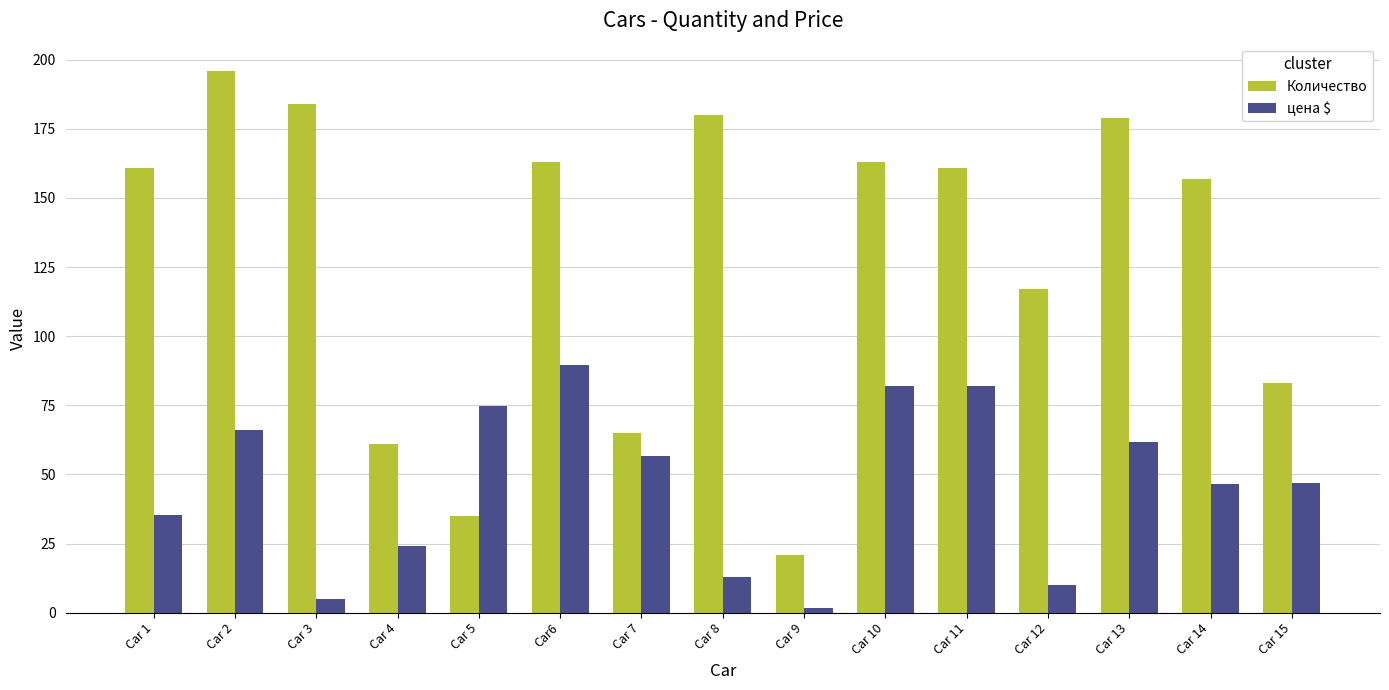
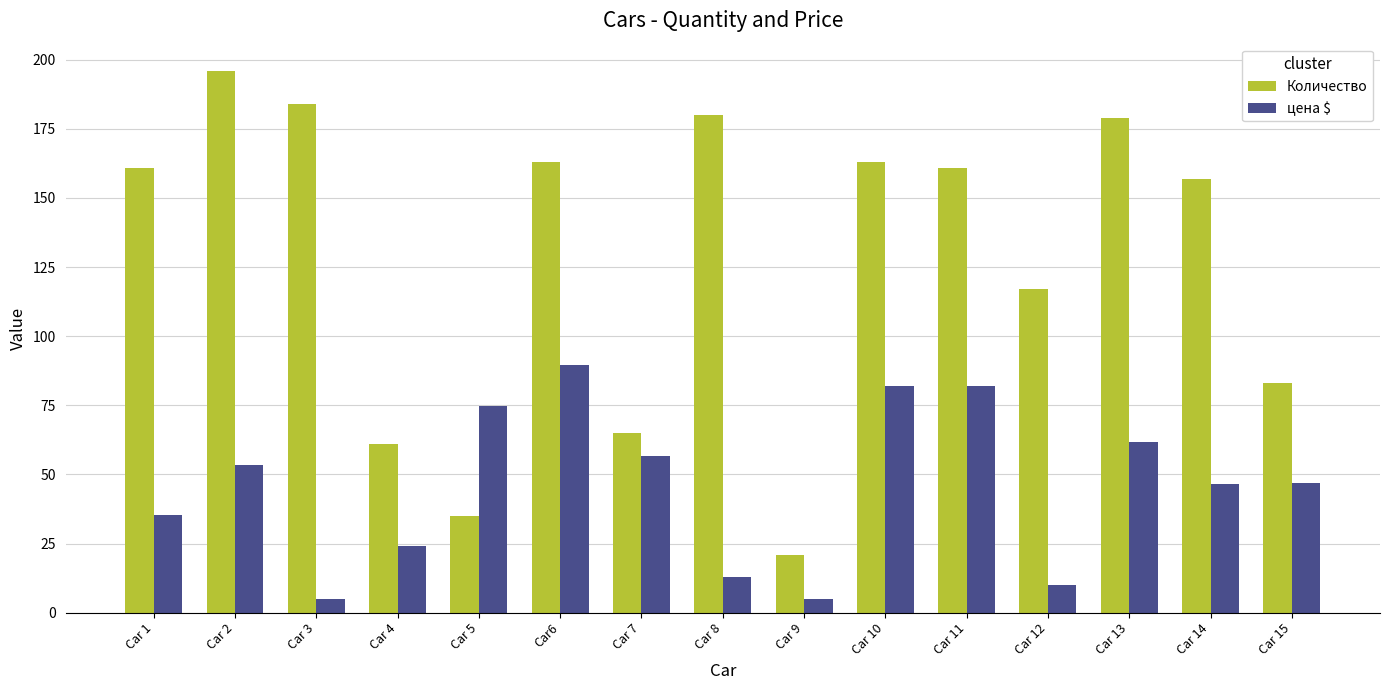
цена $, Car 2: 66 -> 53
цена $, Car 9: 2 -> 5
